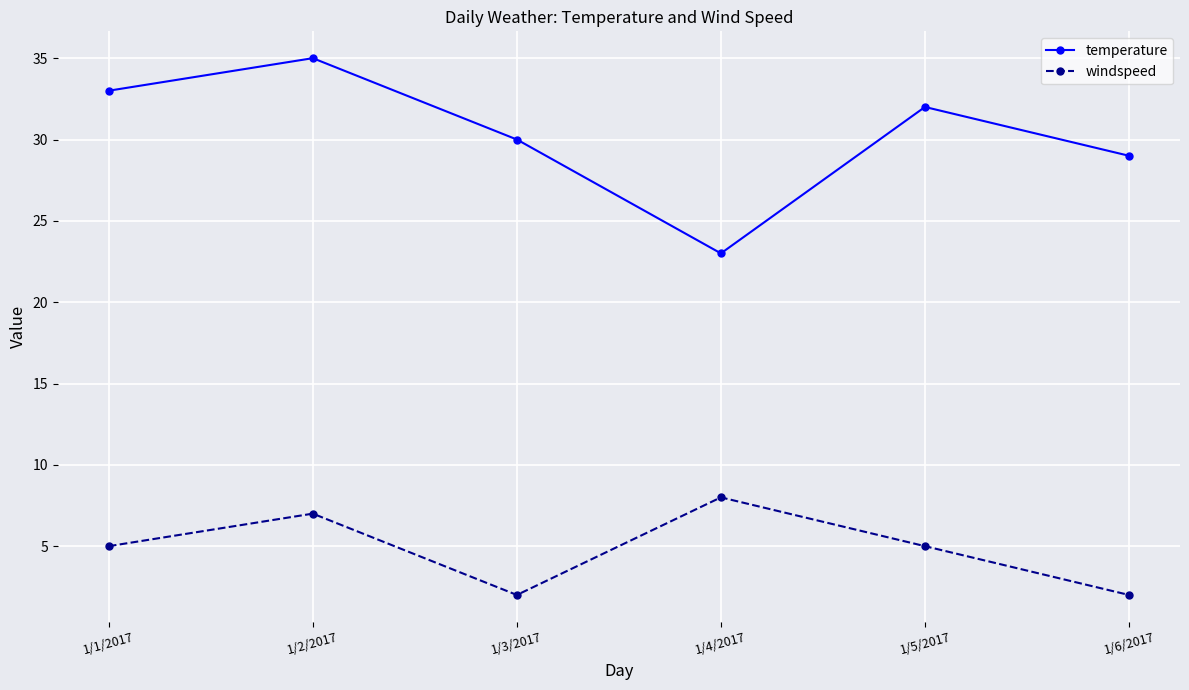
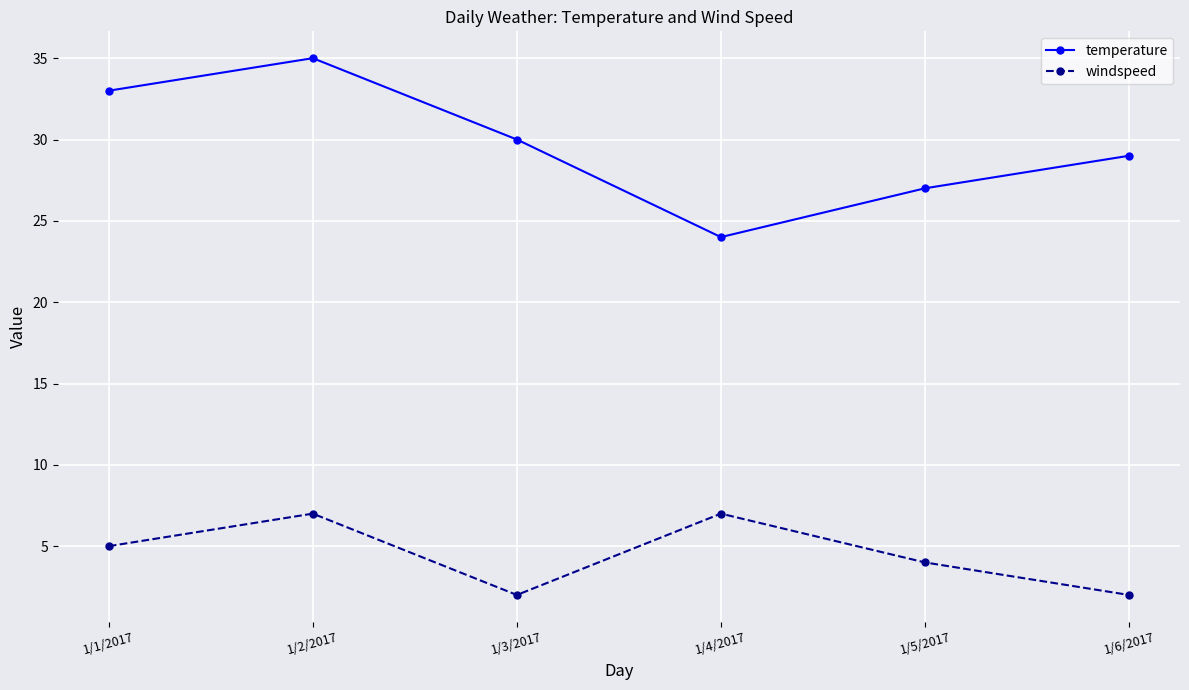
temperature, 1/4/2017: 23 -> 24
windspeed, 1/4/2017: 8 -> 7
temperature, 1/5/2017: 32 -> 27
windspeed, 1/5/2017: 5 -> 4
